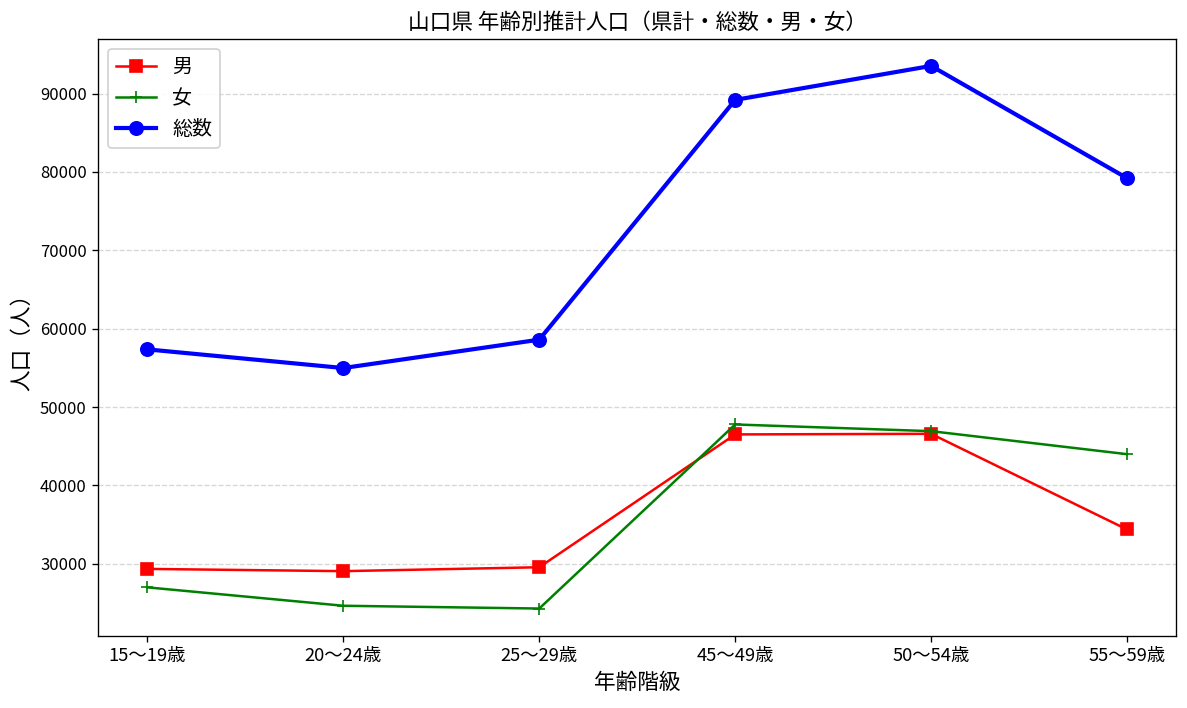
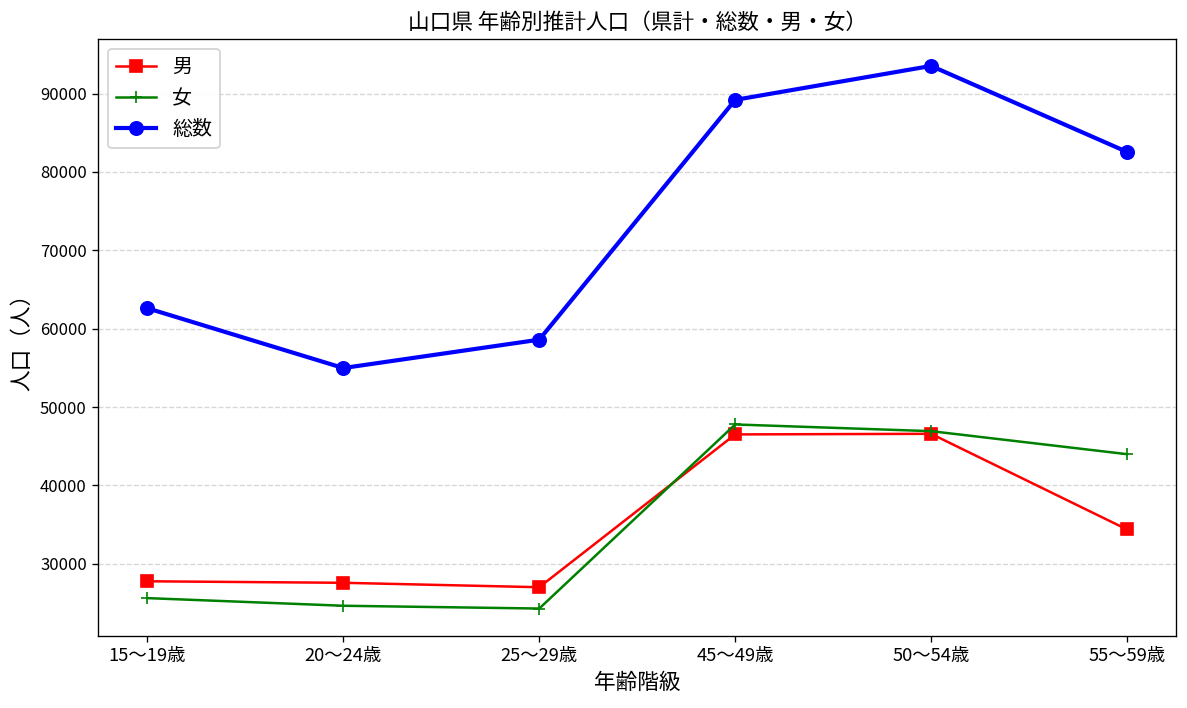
男, 15～19歳: 29000 -> 28000
女, 15～19歳: 27000 -> 26000
総数, 15～19歳: 57000 -> 63000
男, 20～24歳: 29000 -> 28000
男, 25～29歳: 30000 -> 27000
総数, 55～59歳: 79000 -> 83000
